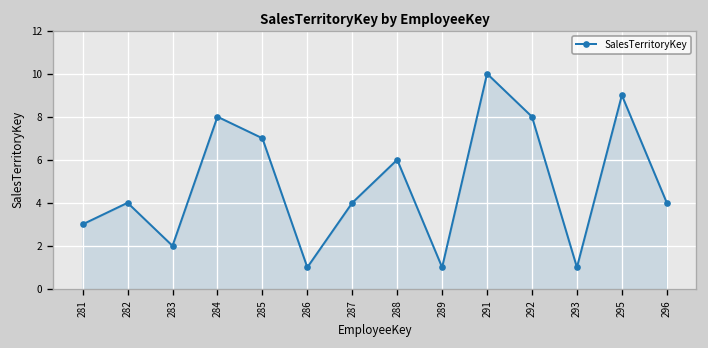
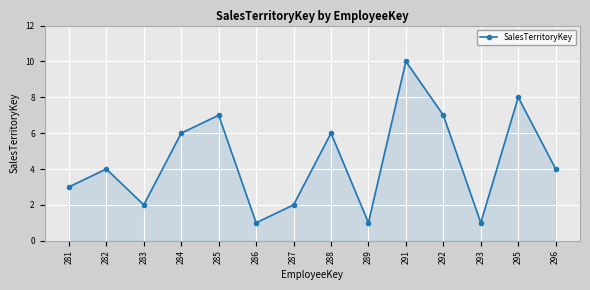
284: 8 -> 6
287: 4 -> 2
292: 8 -> 7
295: 9 -> 8
